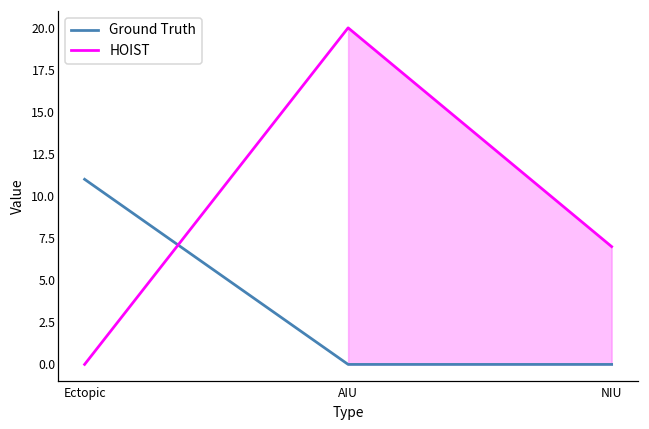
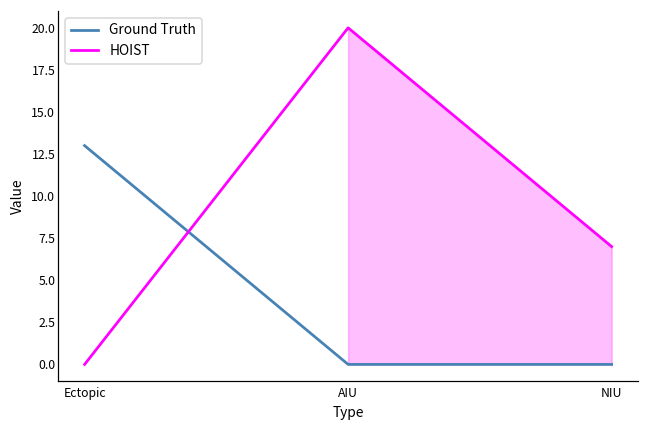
Ground Truth, Ectopic: 11 -> 13
